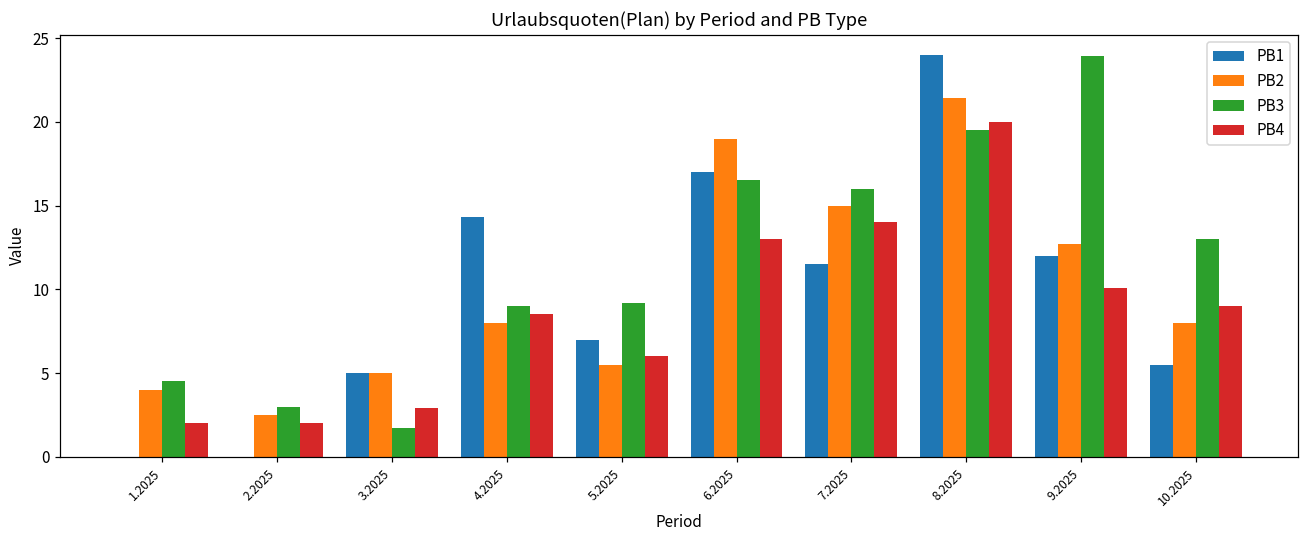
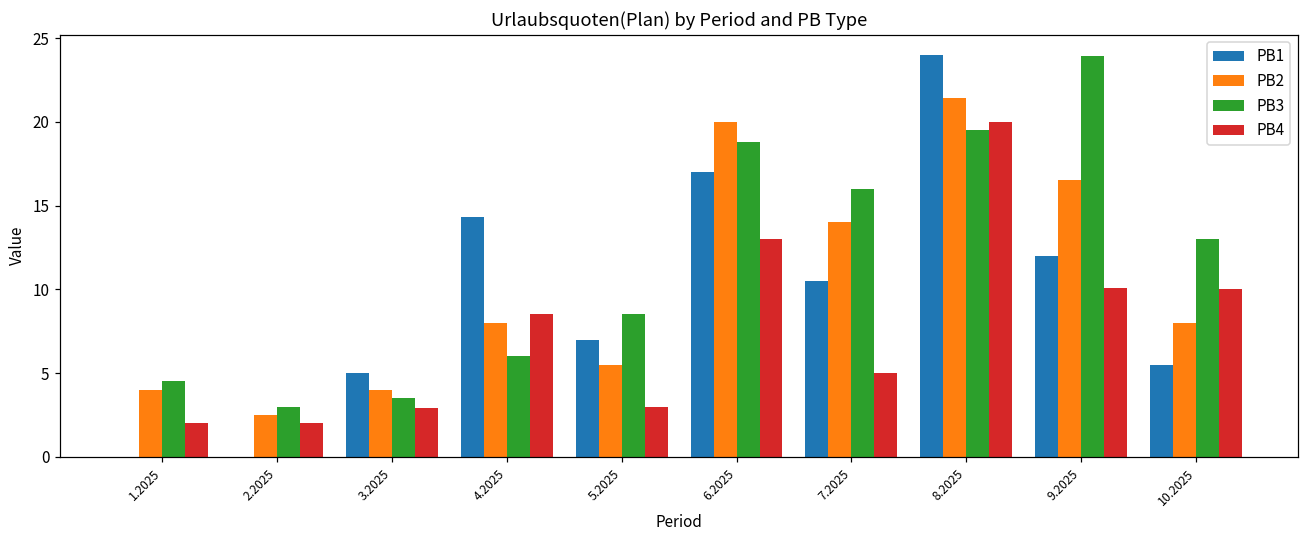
PB2, 3.2025: 5 -> 4
PB3, 3.2025: 1.7 -> 3.5
PB3, 4.2025: 9 -> 6
PB3, 5.2025: 9.2 -> 8.5
PB4, 5.2025: 6 -> 3
PB2, 6.2025: 19 -> 20
PB3, 6.2025: 16.5 -> 18.8
PB1, 7.2025: 11.5 -> 10.5
PB2, 7.2025: 15 -> 14
PB4, 7.2025: 14 -> 5
PB2, 9.2025: 12.7 -> 16.5
PB4, 10.2025: 9 -> 10
